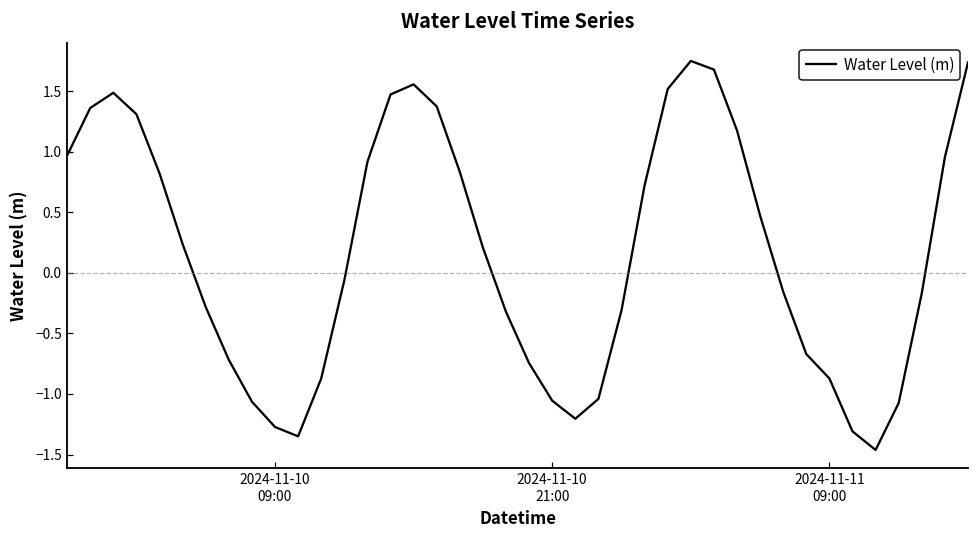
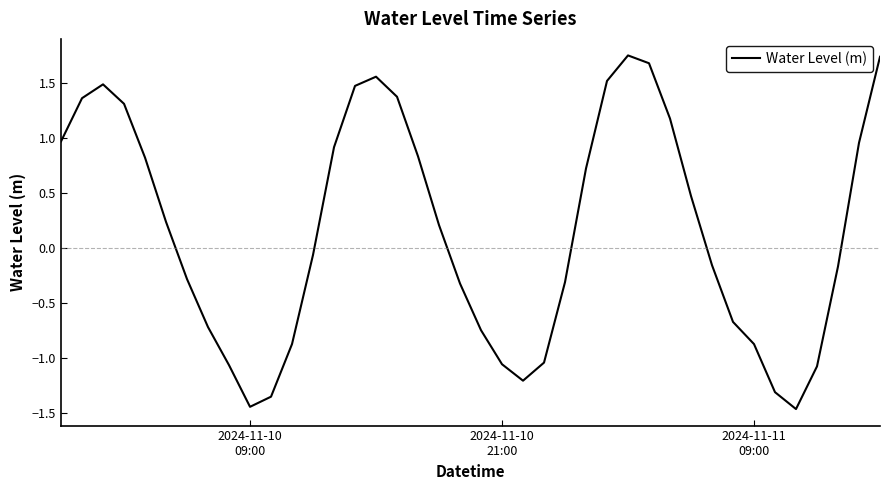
2024-11-10 09:00: -1.27 -> -1.44
